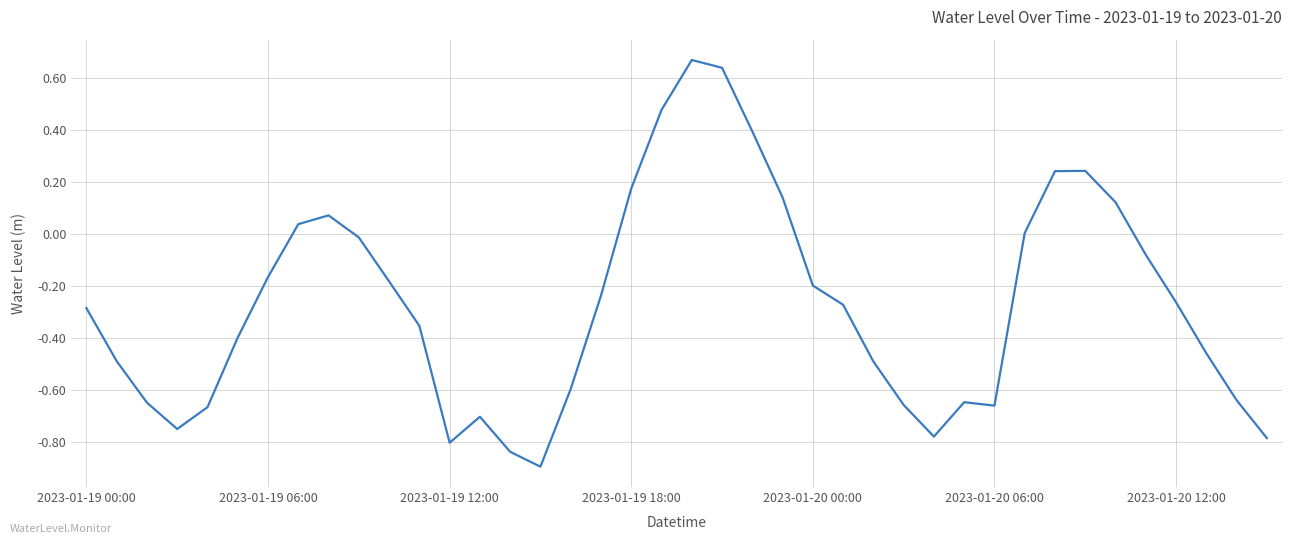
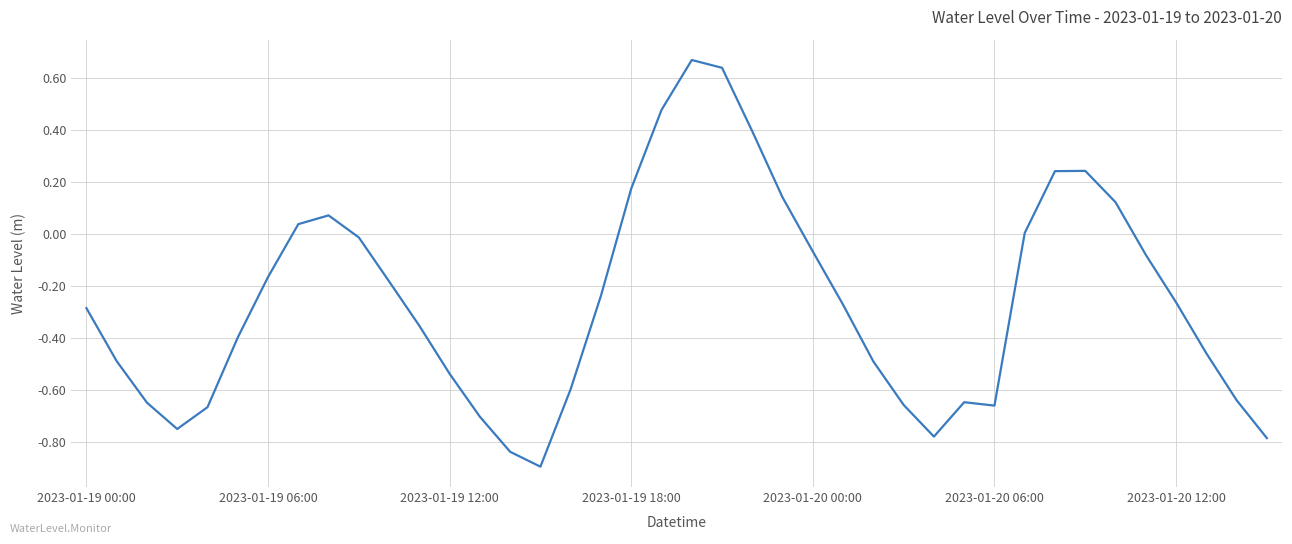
2023-01-19 12:00: -0.80 -> -0.54
2023-01-20 00:00: -0.20 -> -0.07
